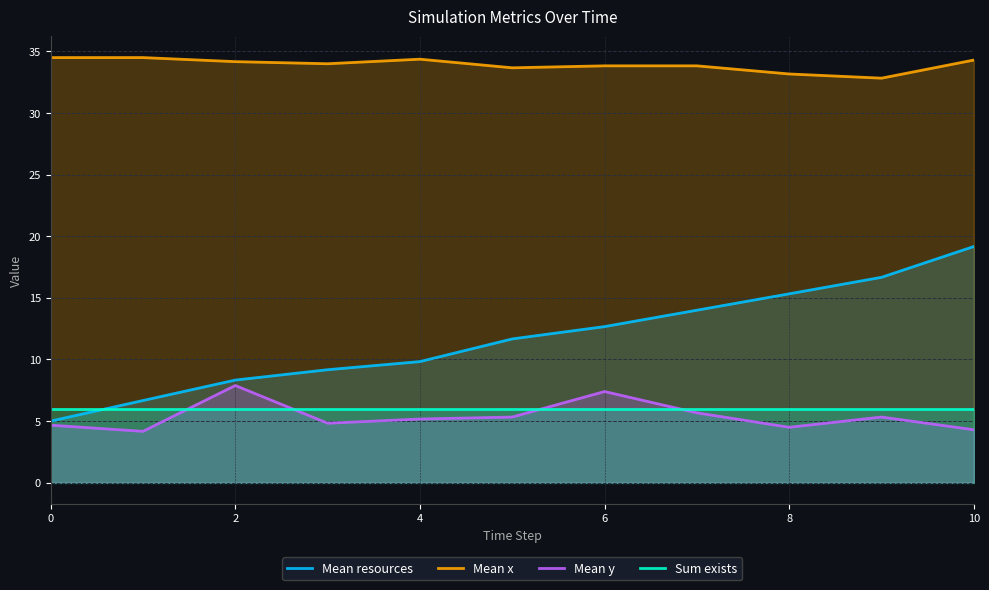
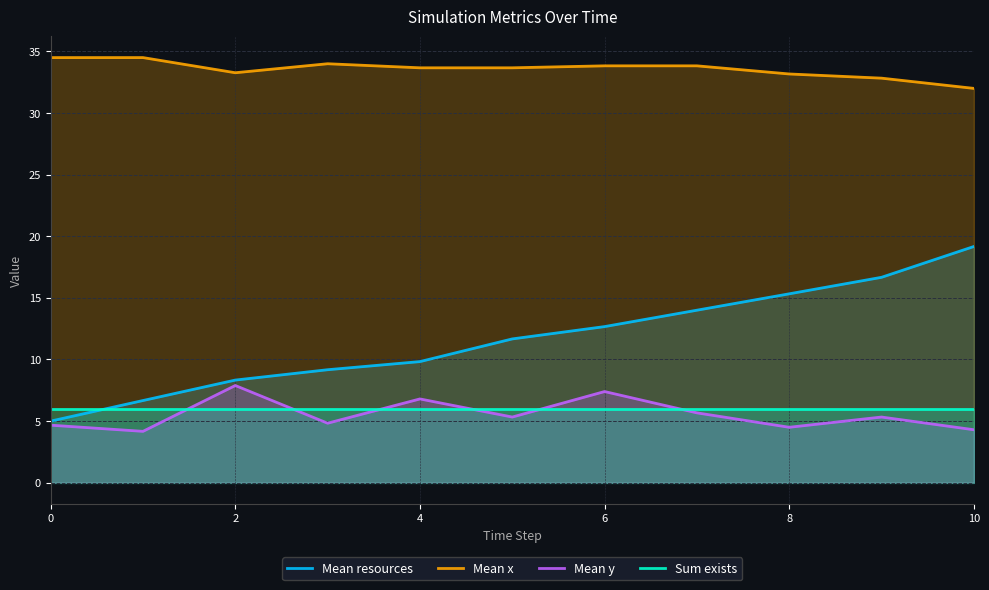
Mean x, 2: 34.2 -> 33.3
Mean x, 4: 34.4 -> 33.7
Mean y, 4: 5.2 -> 6.8
Mean x, 10: 34.3 -> 32.0
